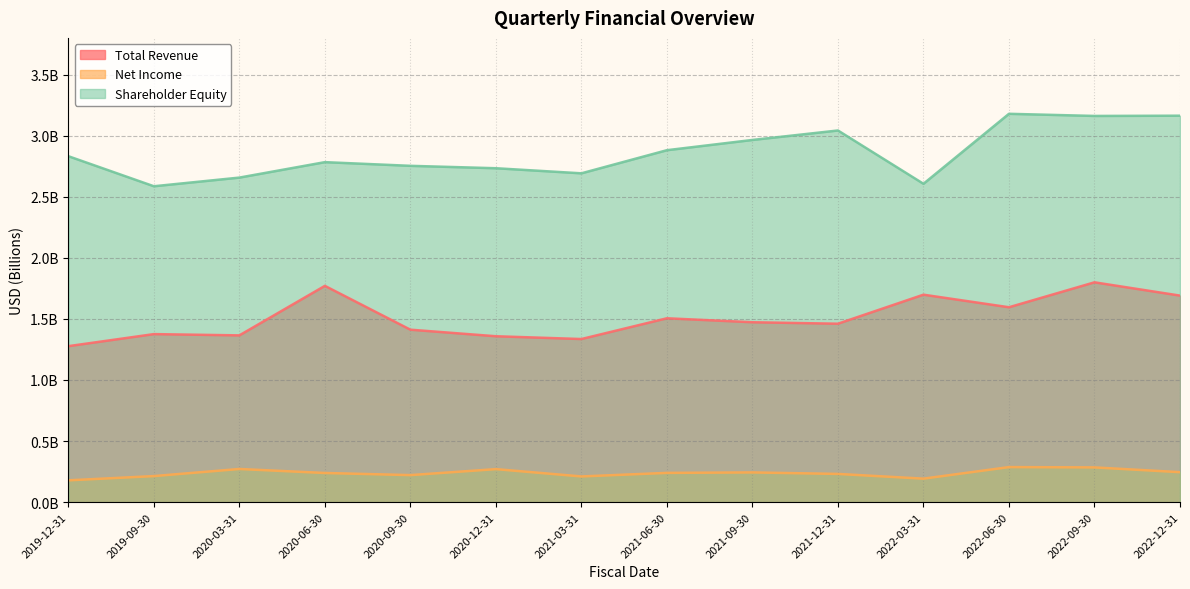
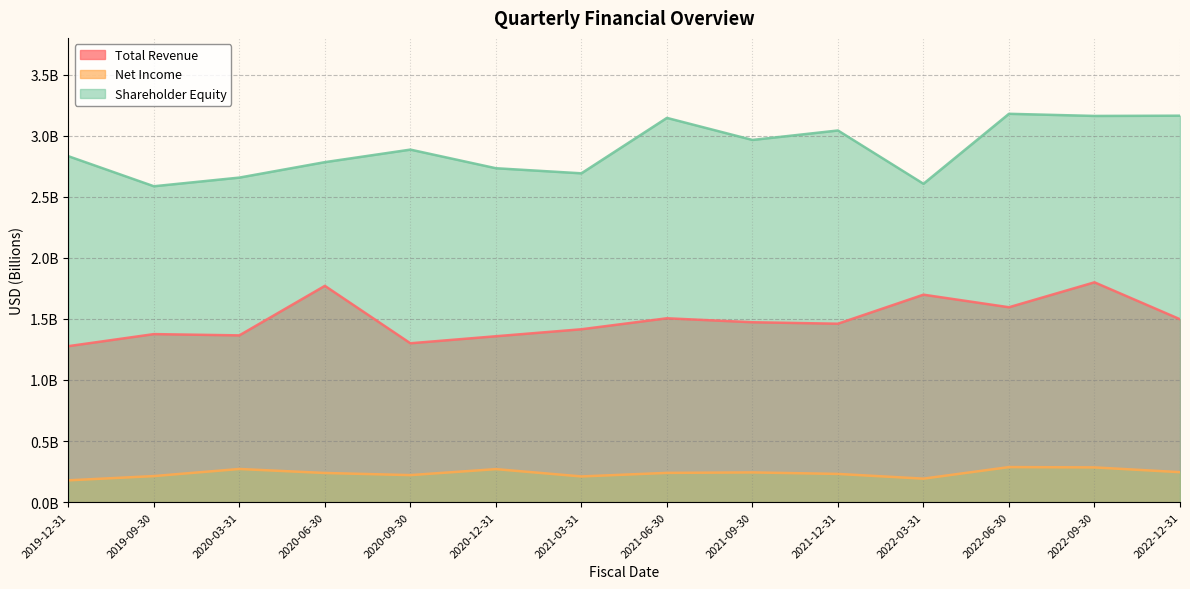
Total Revenue, 2020-09-30: 1410000000 -> 1300000000
Shareholder Equity, 2020-09-30: 2750000000 -> 2890000000
Total Revenue, 2021-03-31: 1340000000 -> 1420000000
Shareholder Equity, 2021-06-30: 2880000000 -> 3150000000
Total Revenue, 2022-12-31: 1690000000 -> 1500000000
